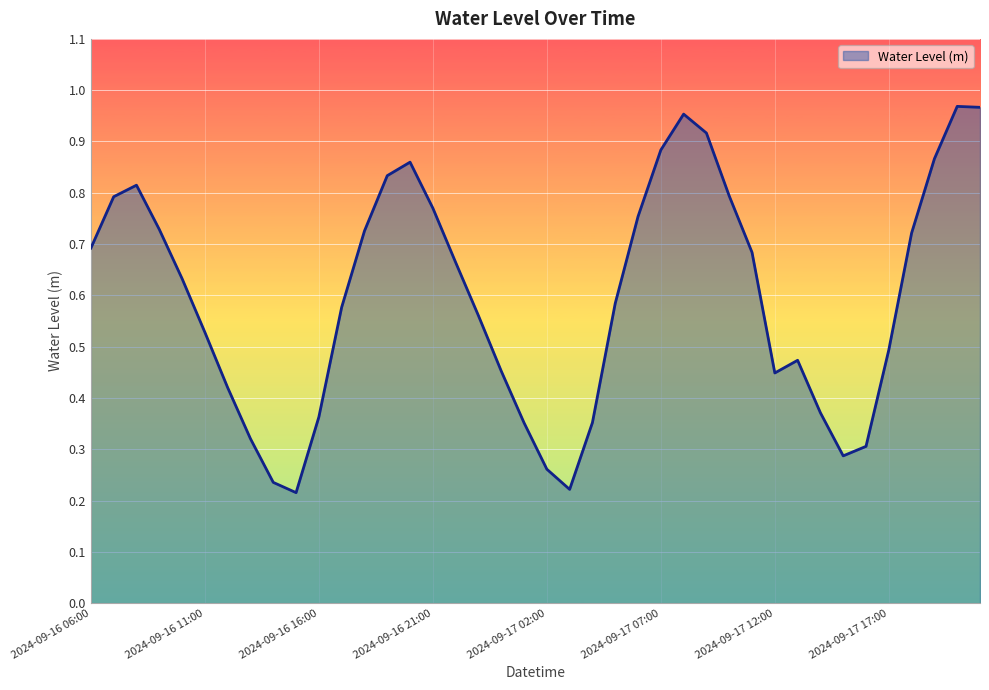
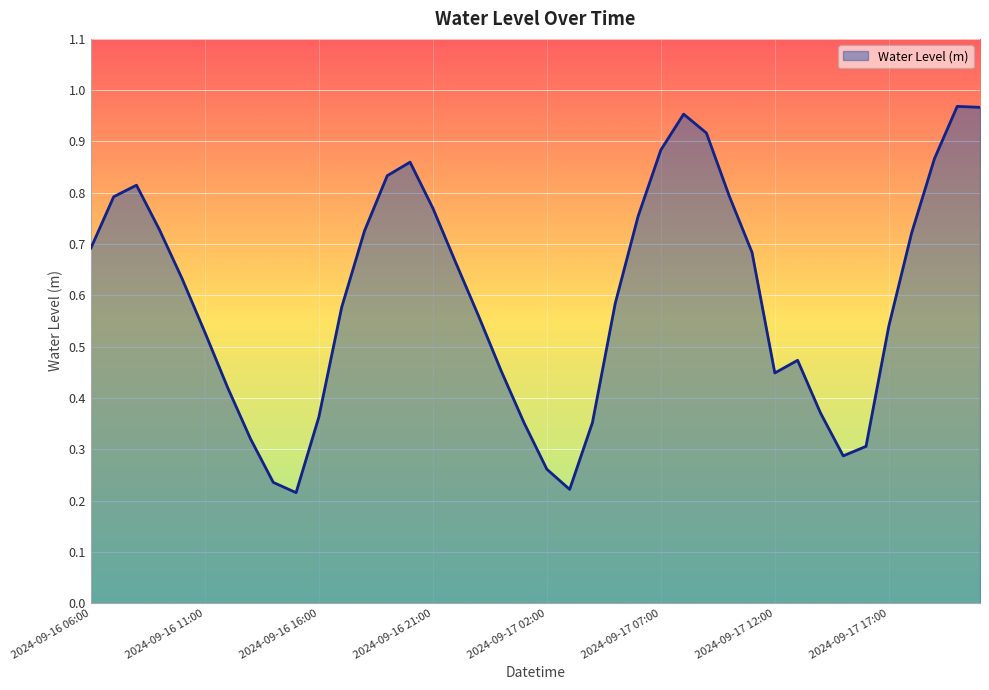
2024-09-17 17:00: 0.49 -> 0.54
